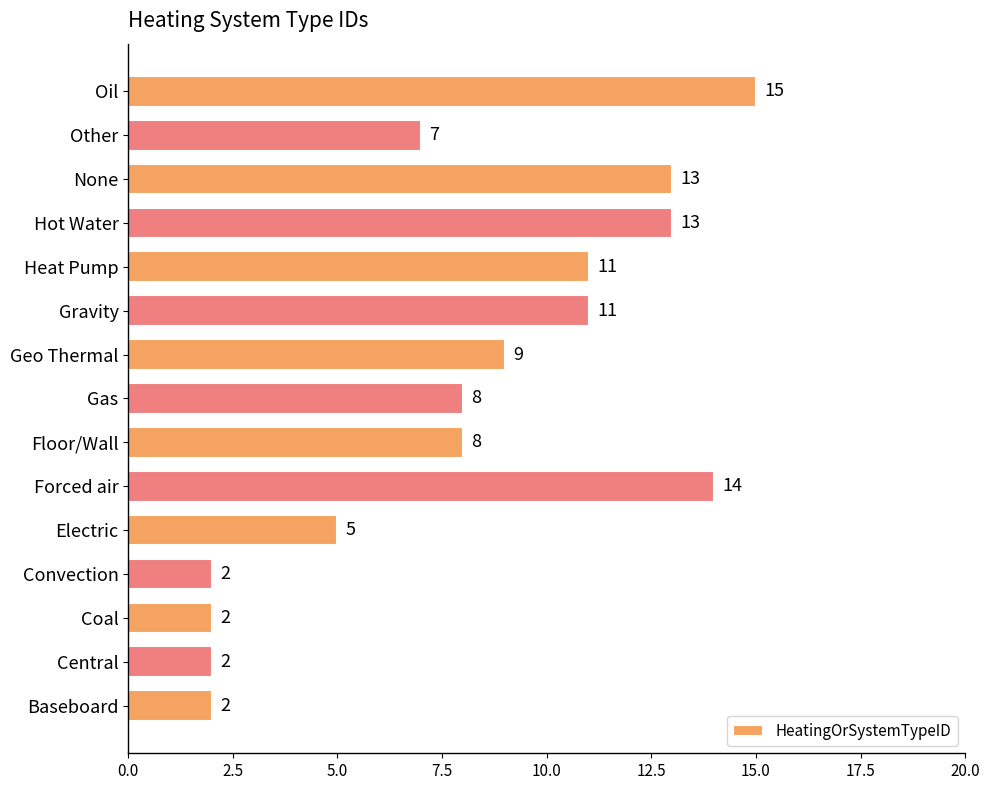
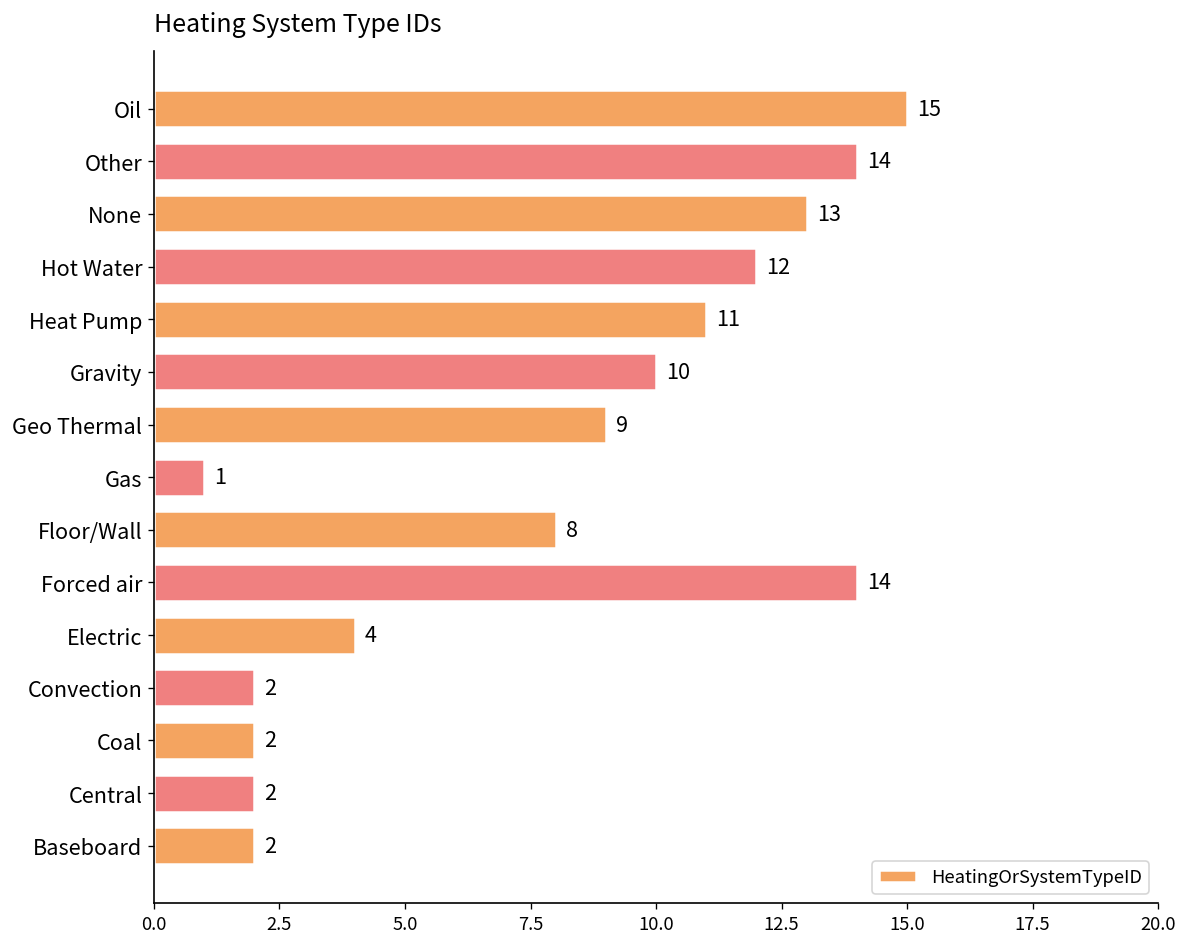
Other: 7 -> 14
Hot Water: 13 -> 12
Gravity: 11 -> 10
Gas: 8 -> 1
Electric: 5 -> 4
